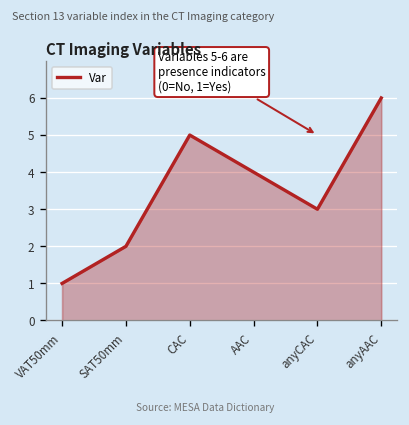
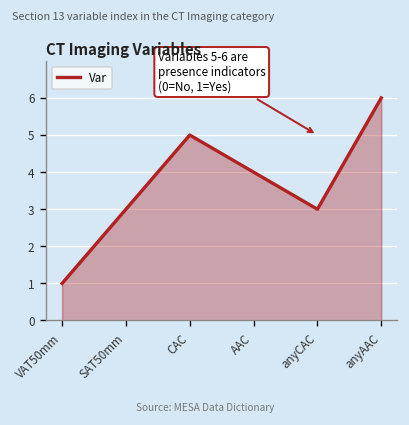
SAT50mm: 2 -> 3
